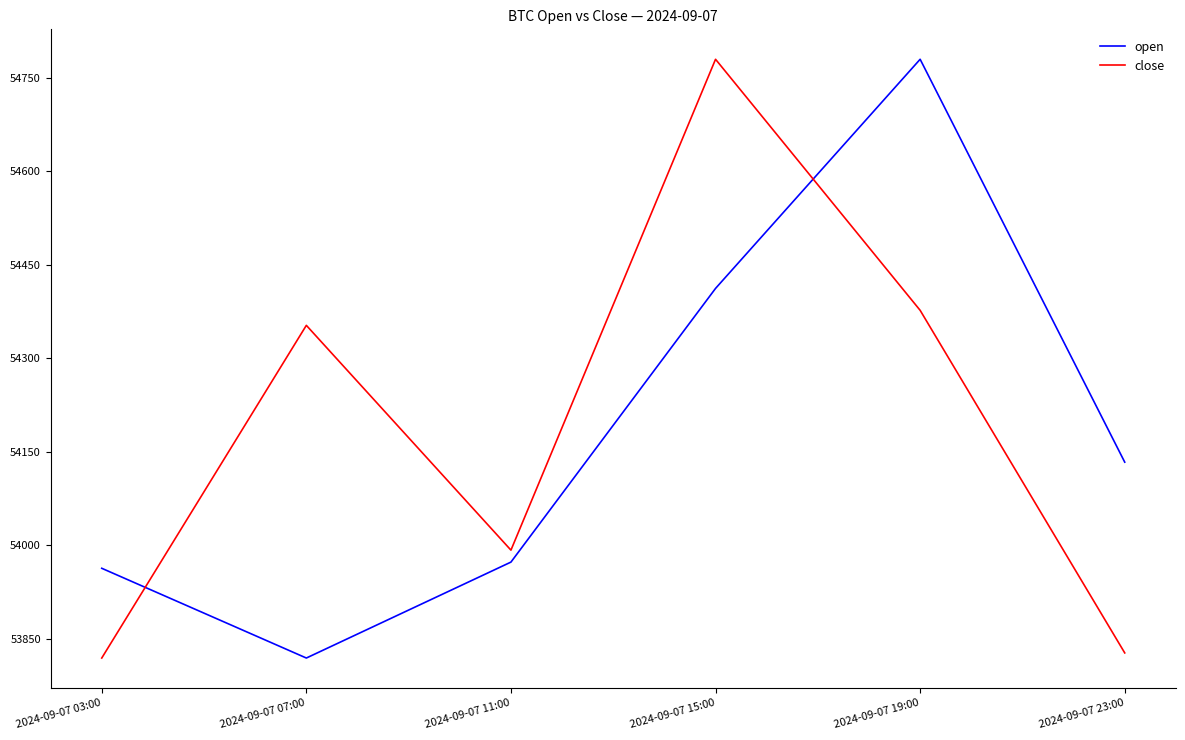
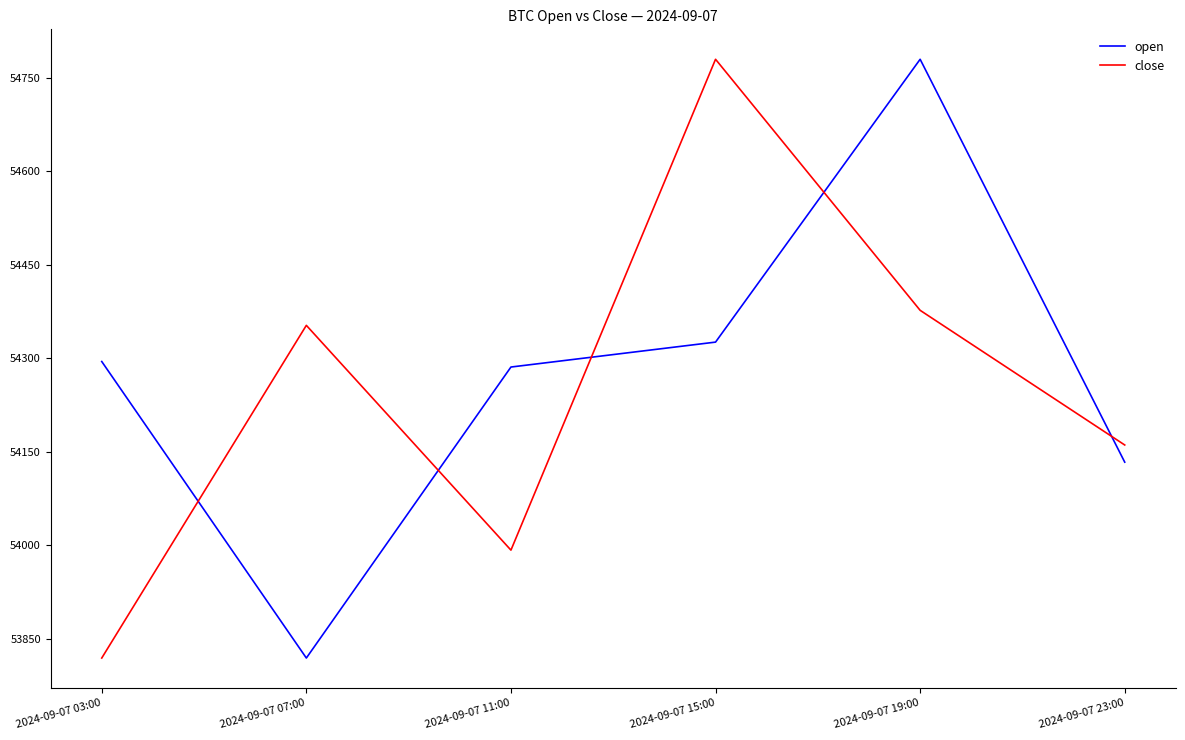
open, 2024-09-07 03:00: 53960 -> 54290
open, 2024-09-07 11:00: 53970 -> 54290
open, 2024-09-07 15:00: 54410 -> 54330
close, 2024-09-07 23:00: 53830 -> 54160
